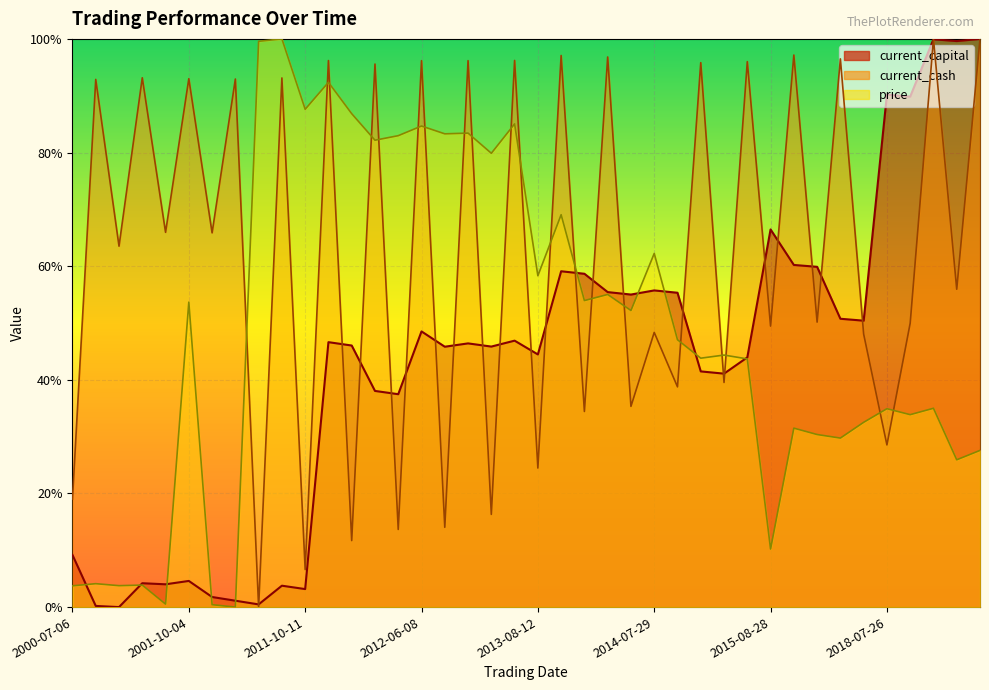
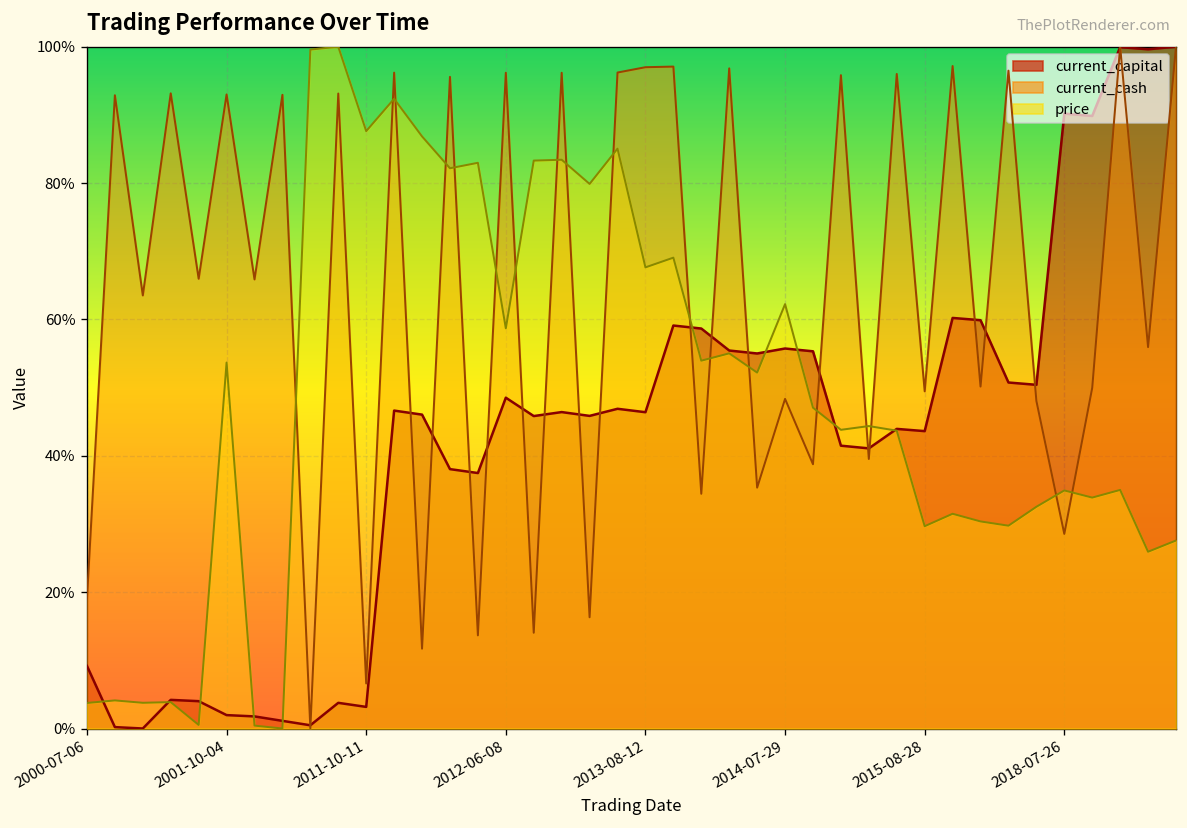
current_capital, 2001-10-04: 5% -> 2%
price, 2012-06-08: 85% -> 59%
current_capital, 2013-08-12: 44% -> 46%
current_cash, 2013-08-12: 24% -> 97%
price, 2013-08-12: 58% -> 68%
current_capital, 2015-08-28: 66% -> 44%
price, 2015-08-28: 10% -> 30%
